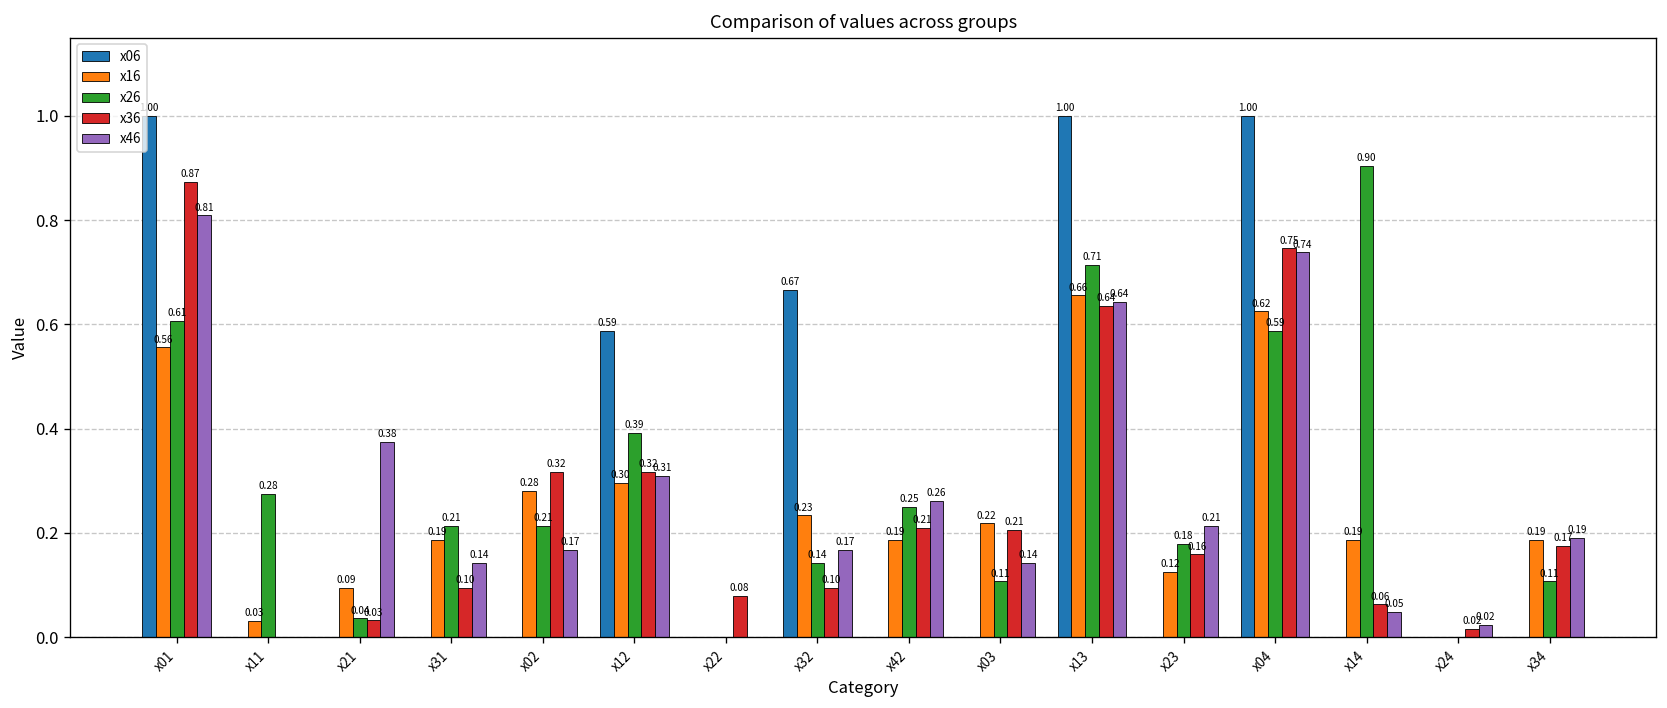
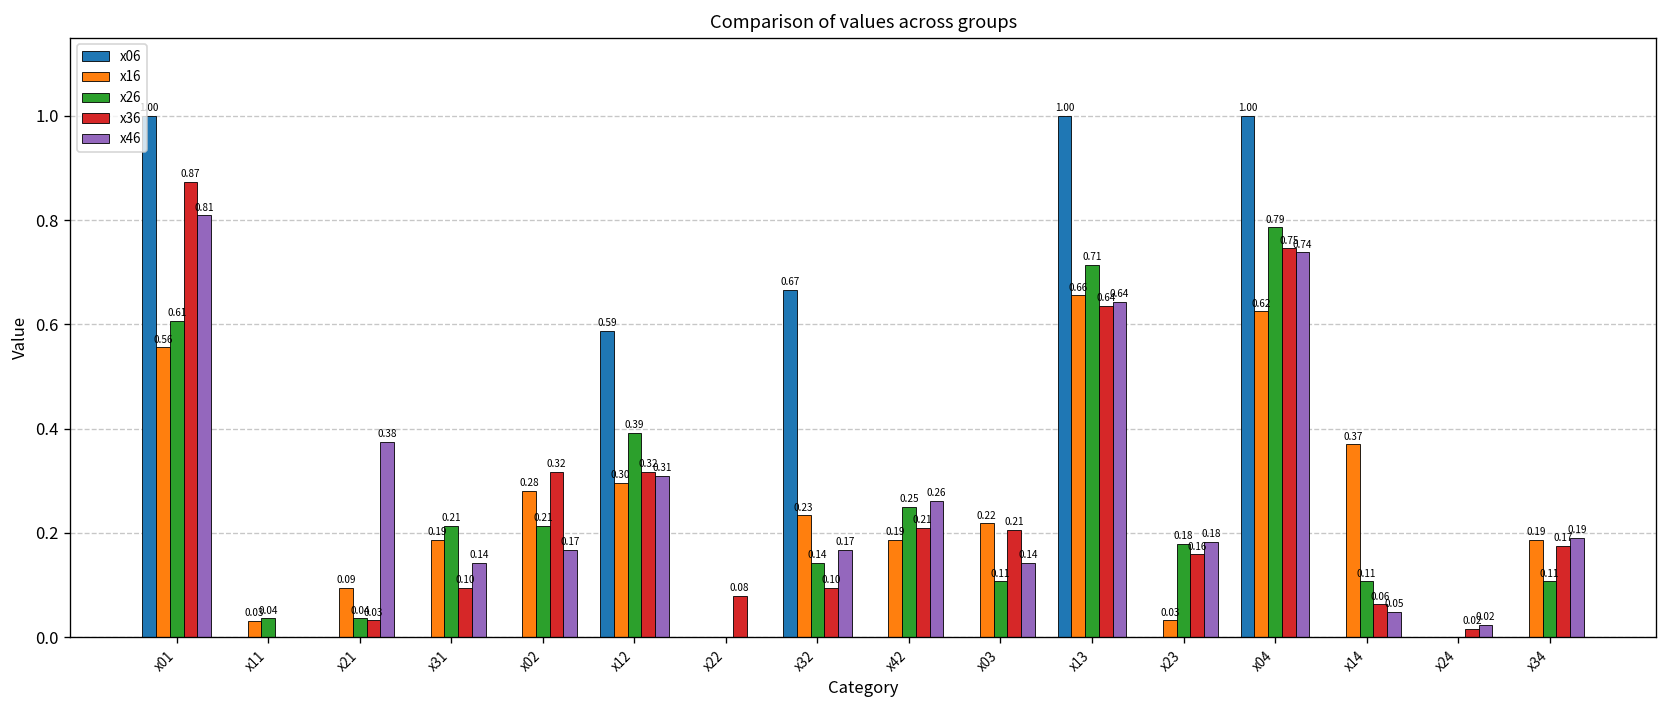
x26, x11: 0.28 -> 0.04
x16, x23: 0.12 -> 0.03
x46, x23: 0.21 -> 0.18
x26, x04: 0.59 -> 0.79
x16, x14: 0.19 -> 0.37
x26, x14: 0.90 -> 0.11
